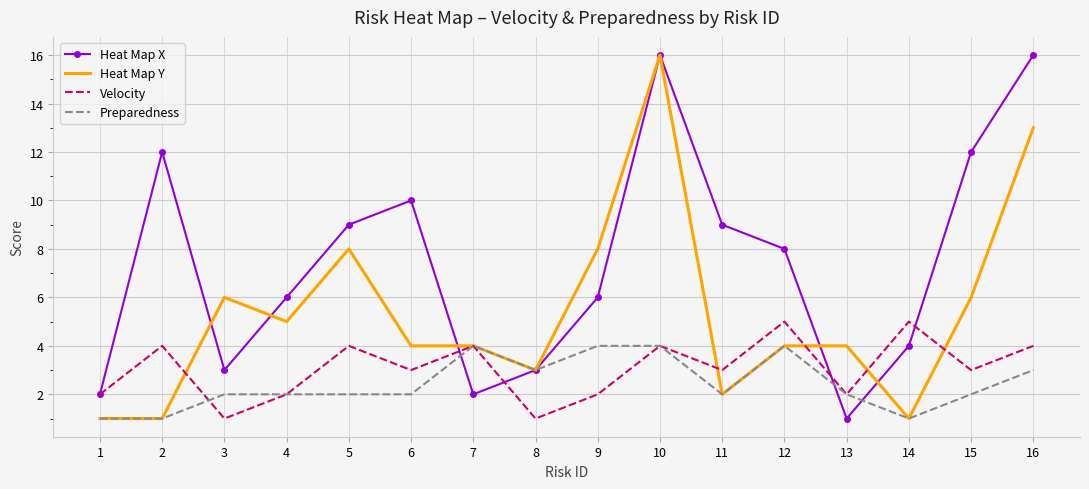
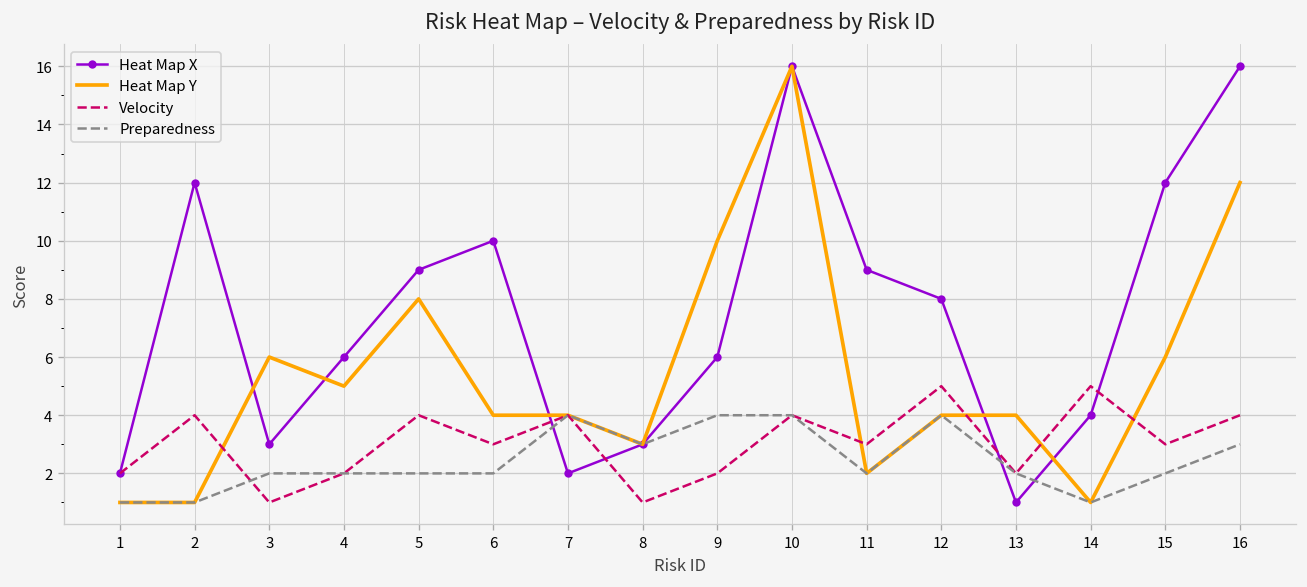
Heat Map Y, 9: 8 -> 10
Heat Map Y, 16: 13 -> 12
